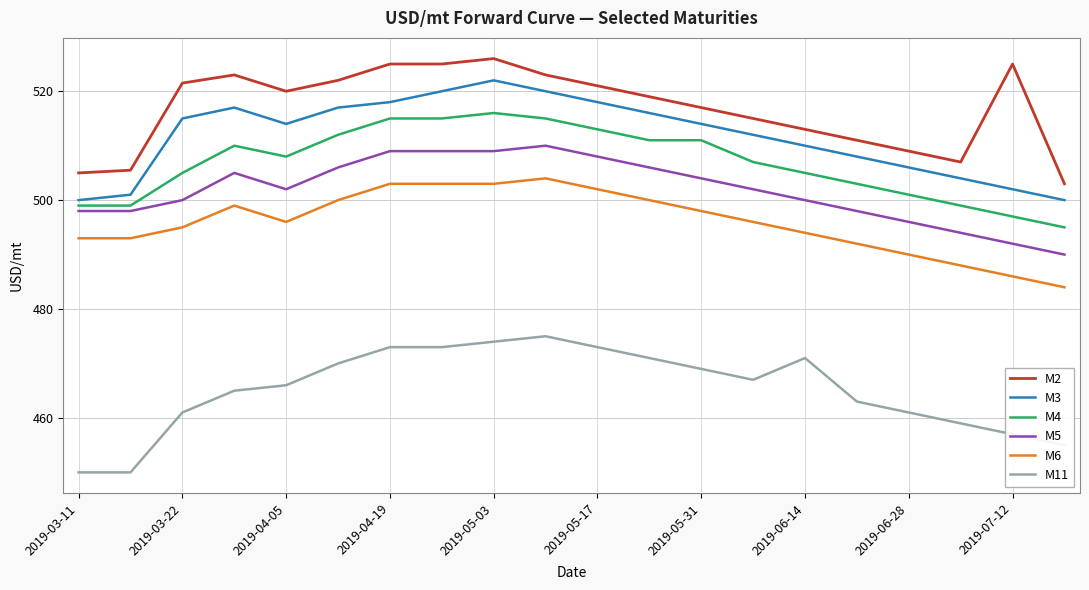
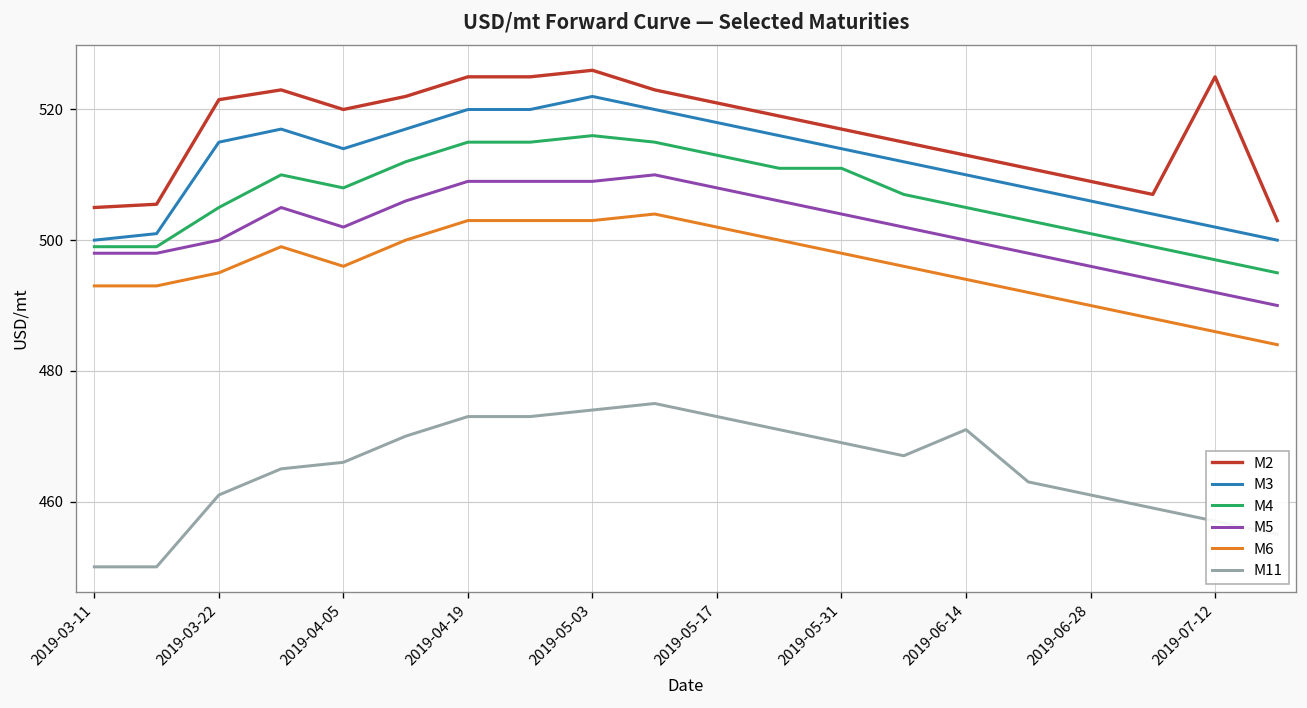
M3, 2019-04-19: 518 -> 520
